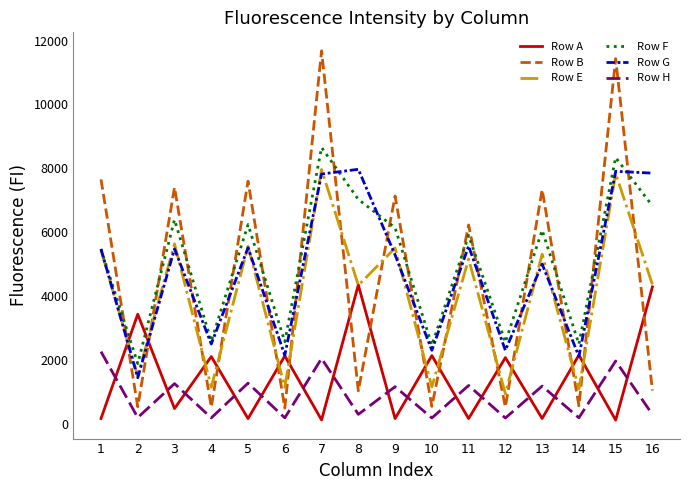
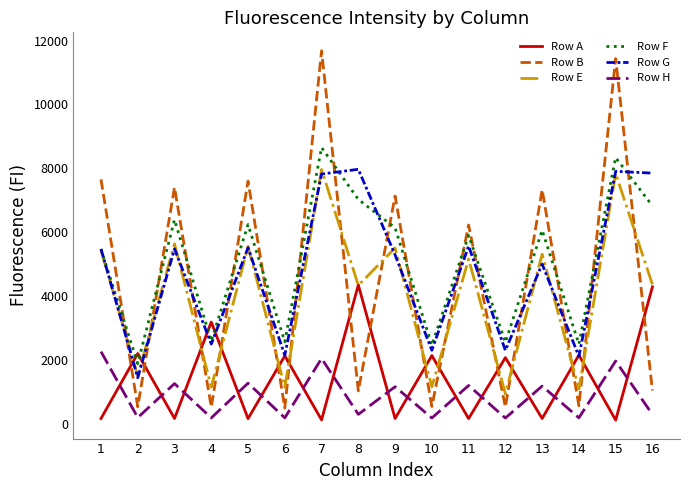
Row A, 2: 3400 -> 2200
Row A, 3: 500 -> 200
Row A, 4: 2100 -> 3200
